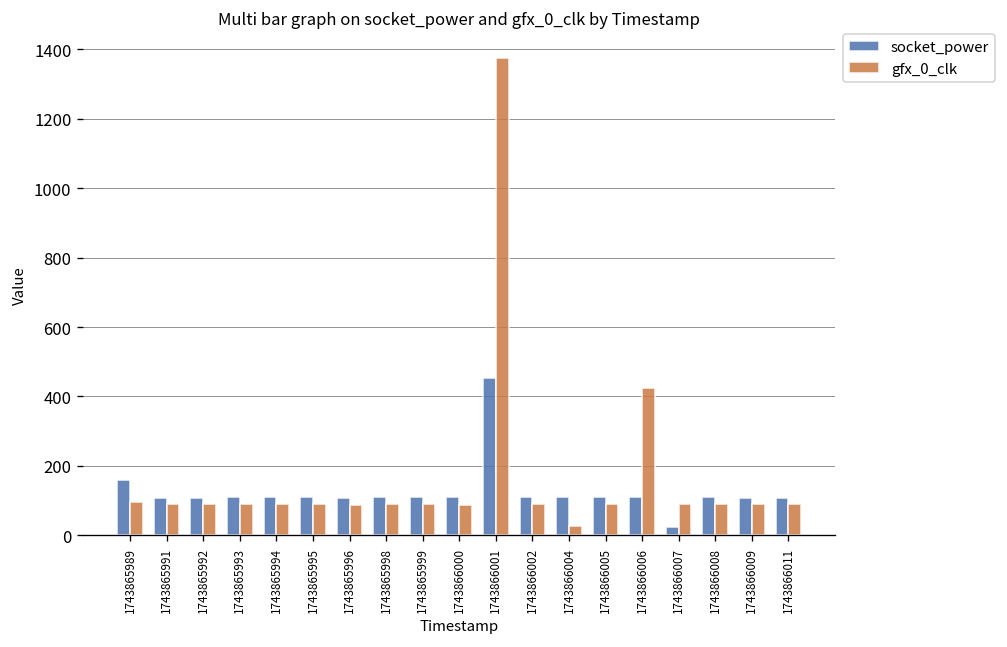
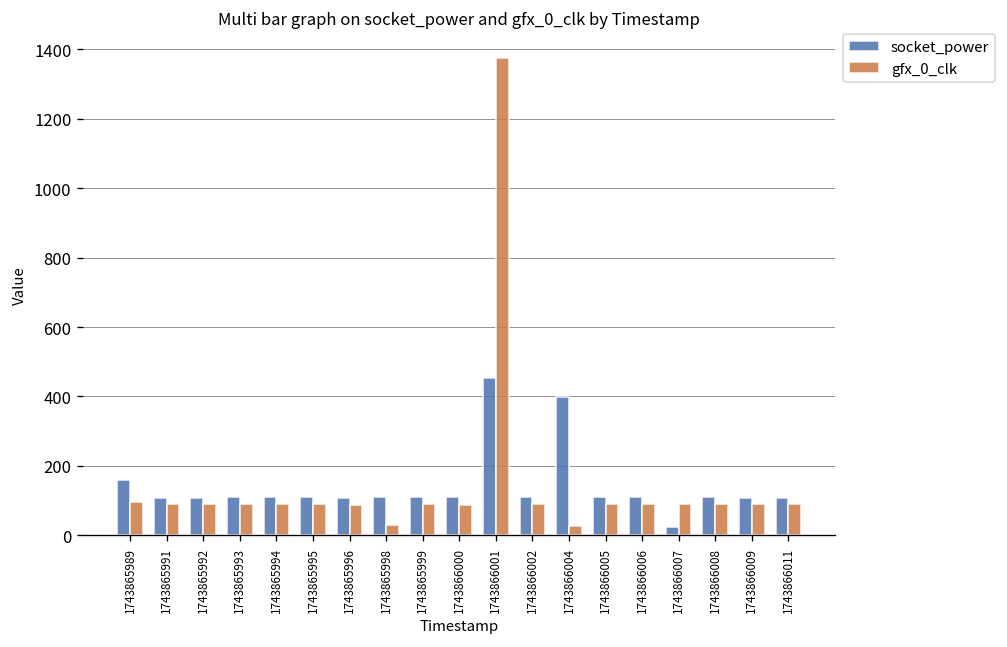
gfx_0_clk, 1743865998: 90 -> 30
socket_power, 1743866004: 110 -> 400
gfx_0_clk, 1743866006: 420 -> 90
